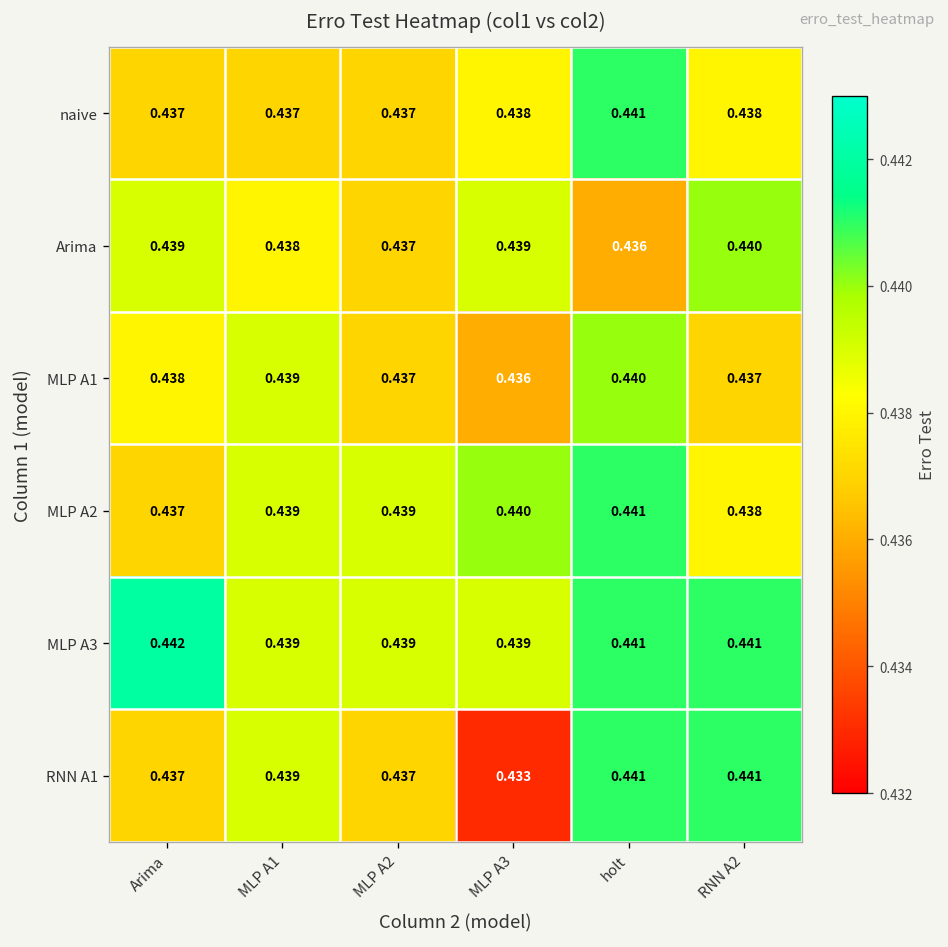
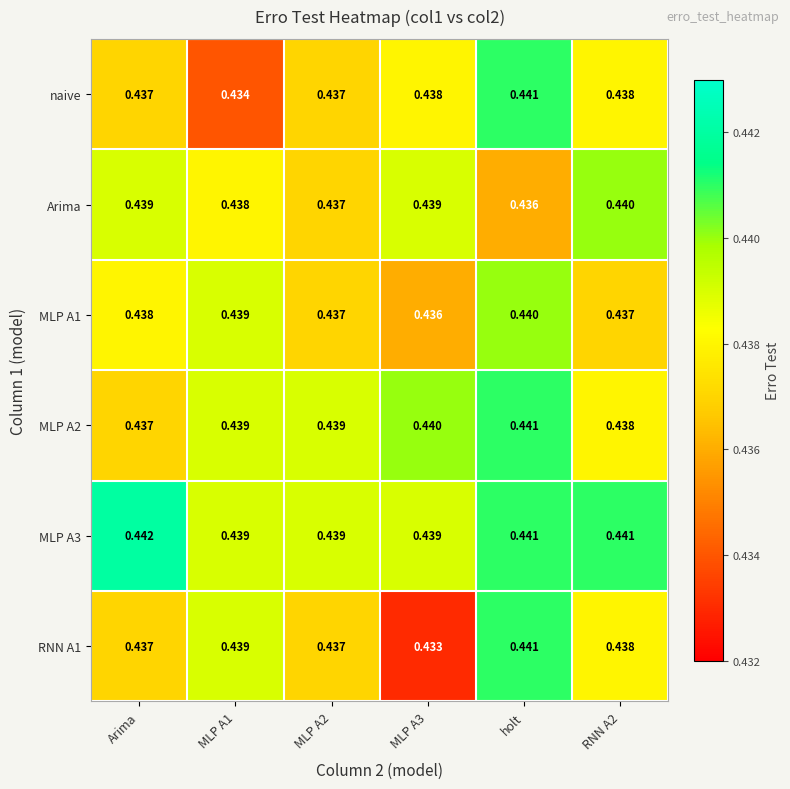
naive, MLP A1: 0.437 -> 0.434
RNN A1, RNN A2: 0.441 -> 0.438
